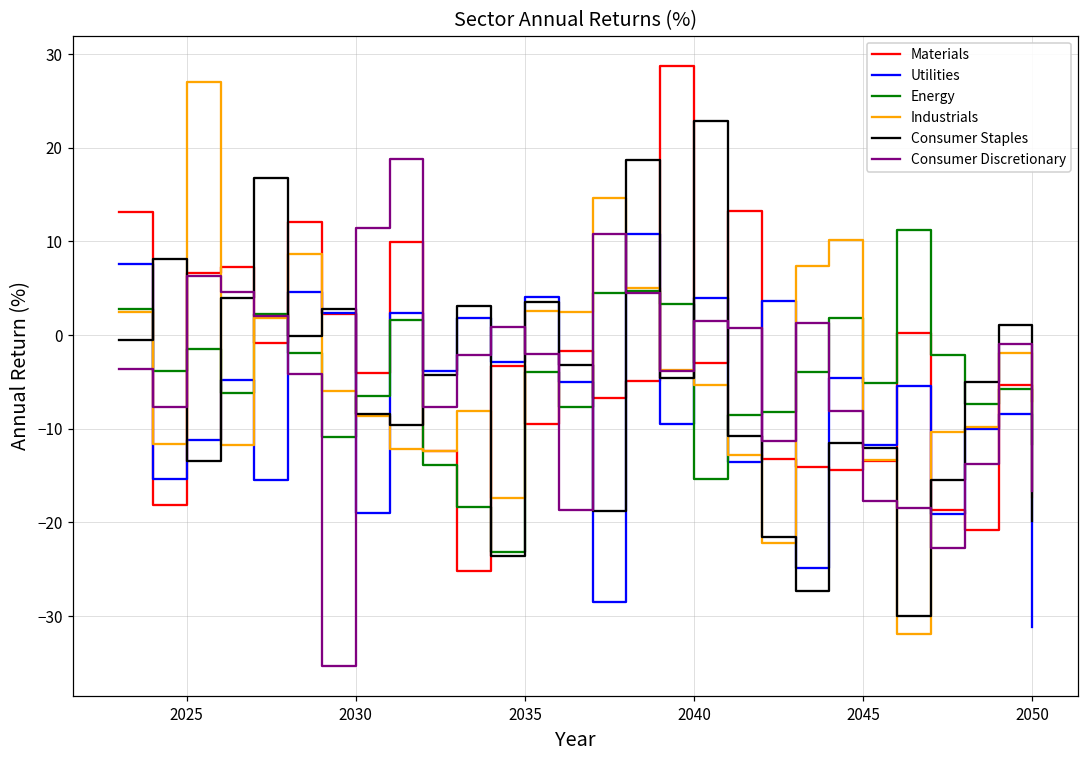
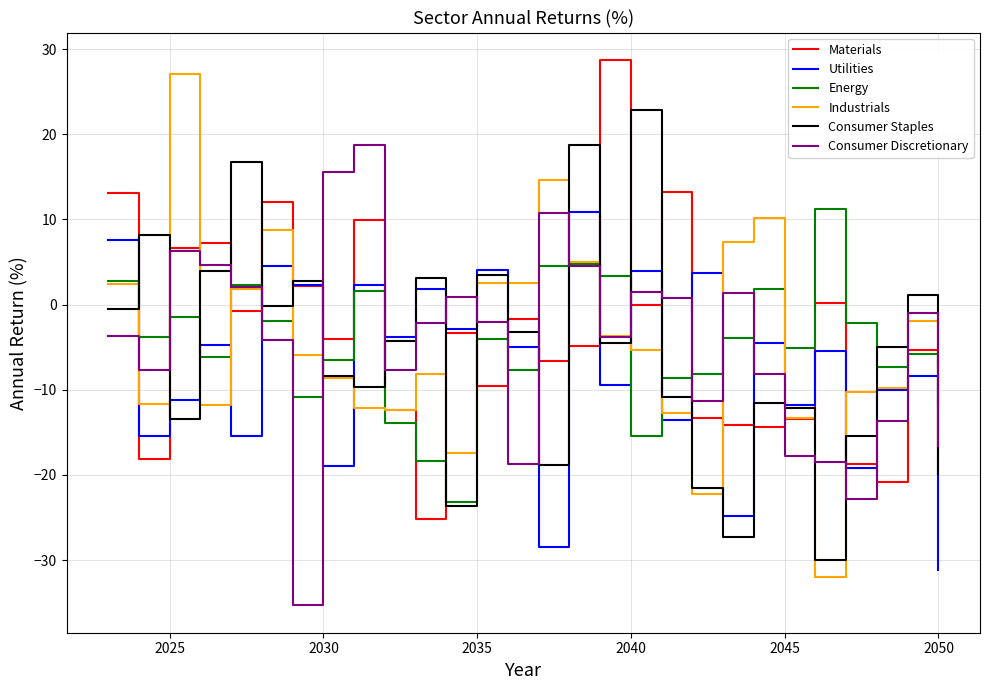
Consumer Discretionary, 2030: 11 -> 16
Materials, 2040: -3 -> 0
